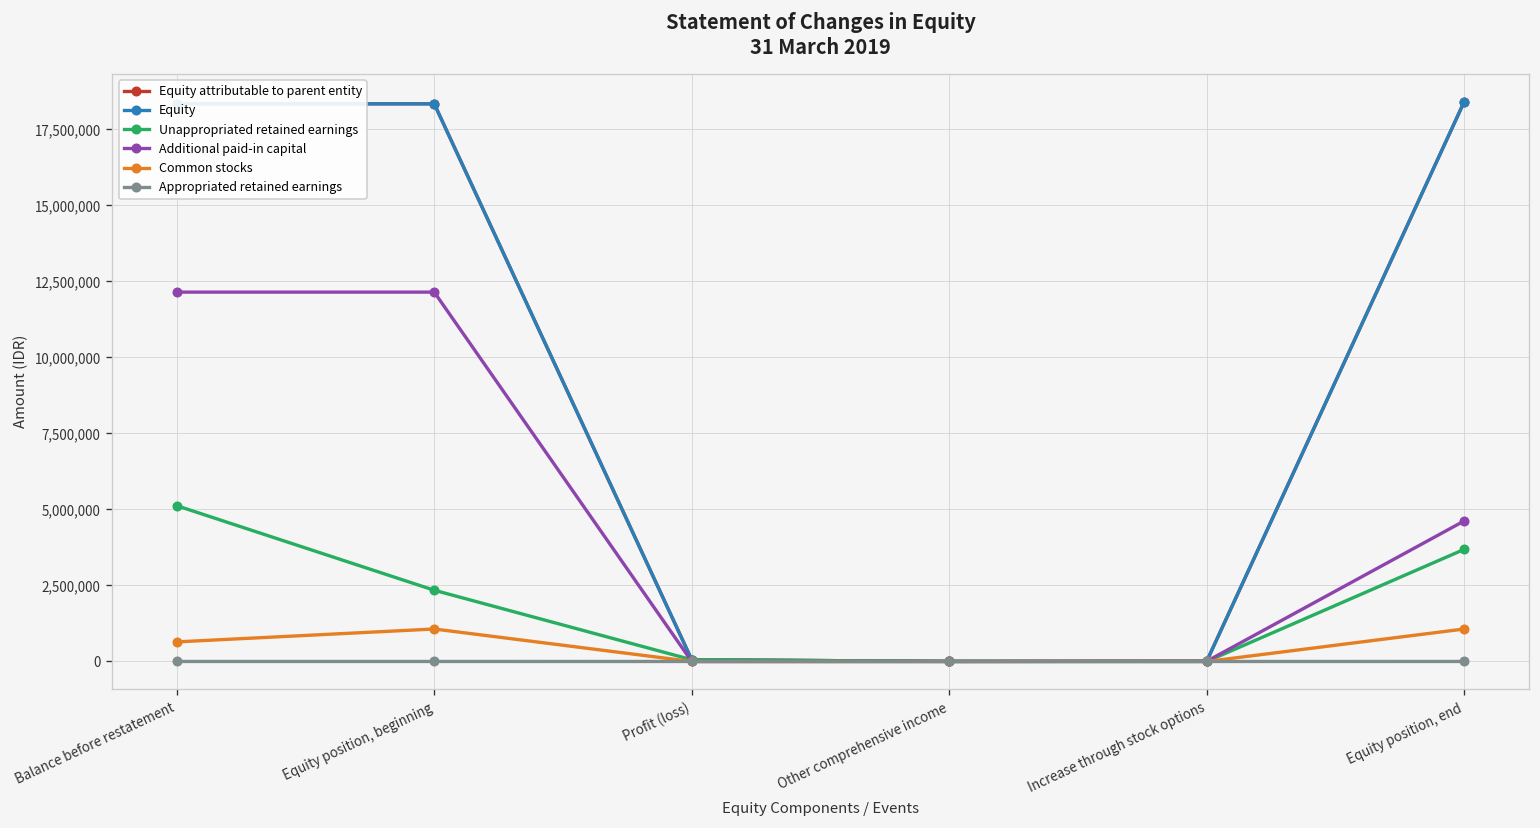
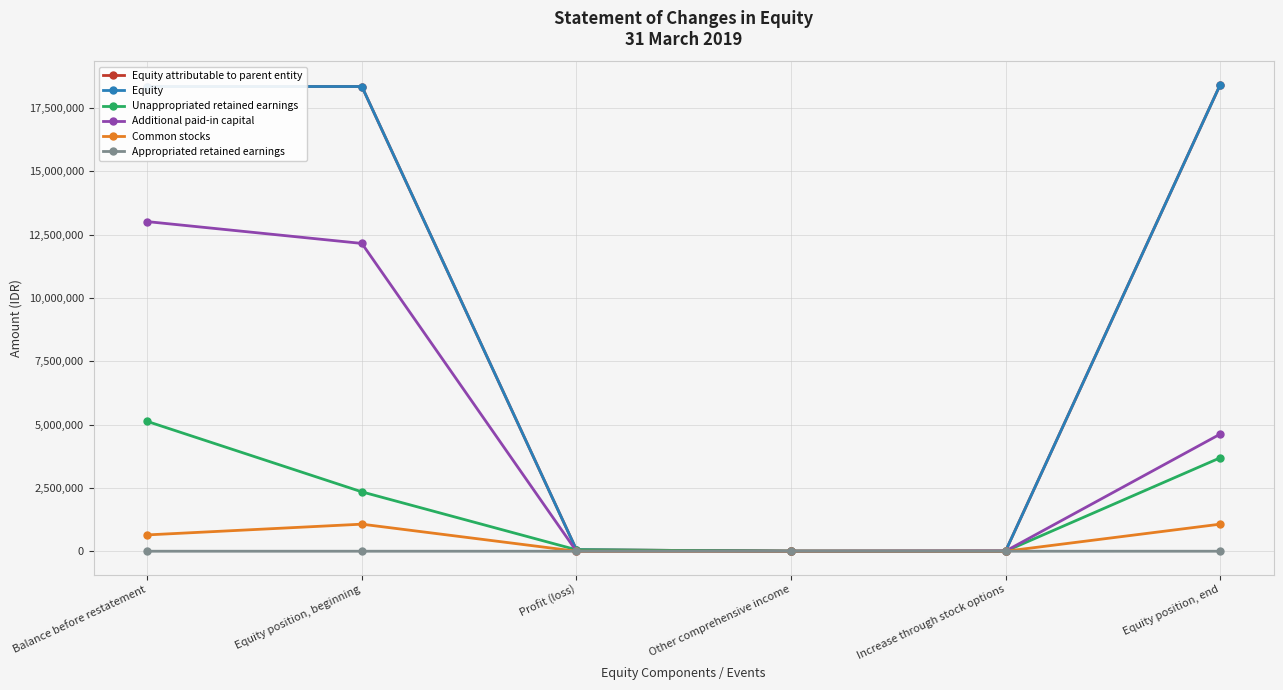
Additional paid-in capital, Balance before restatement: 12,100,000 -> 13,000,000
